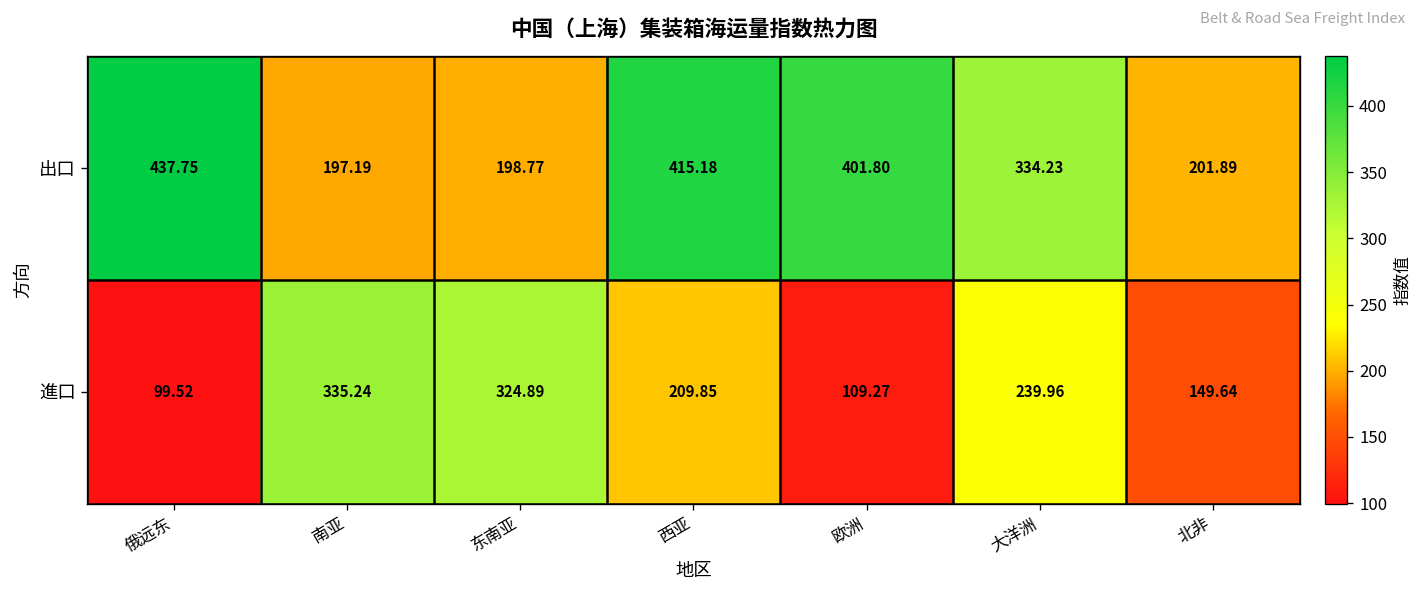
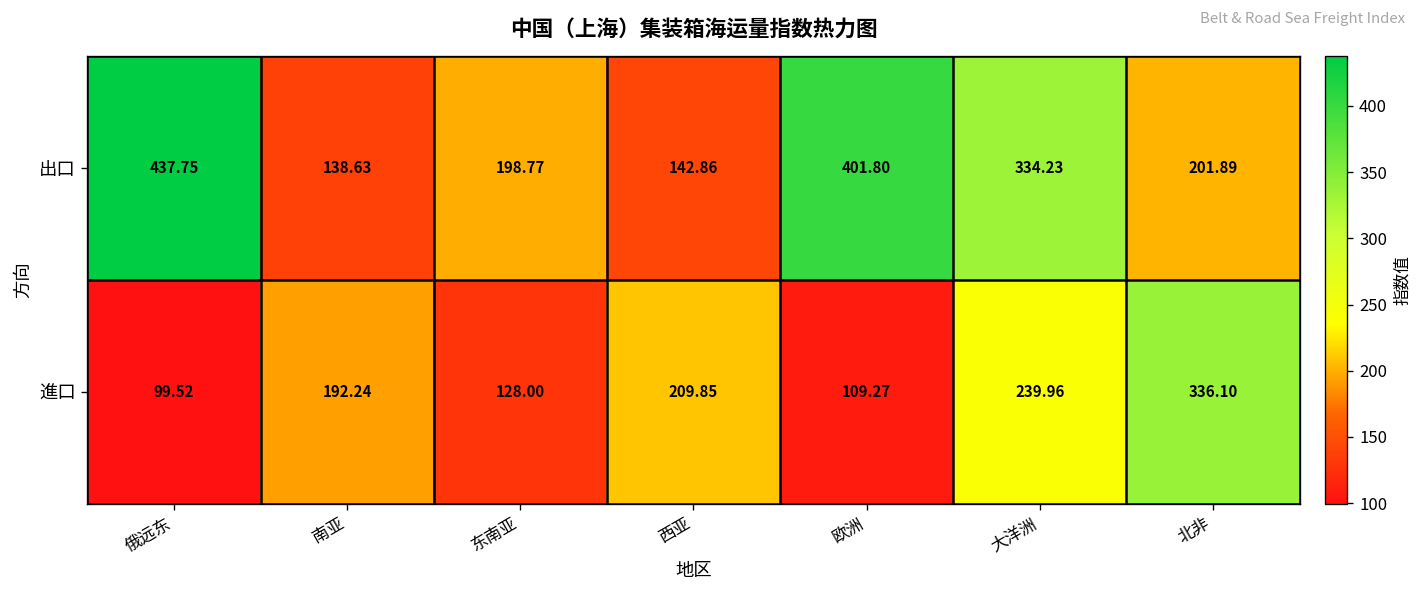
出口, 南亚: 197.19 -> 138.63
出口, 西亚: 415.18 -> 142.86
進口, 南亚: 335.24 -> 192.24
進口, 东南亚: 324.89 -> 128.00
進口, 北非: 149.64 -> 336.10
